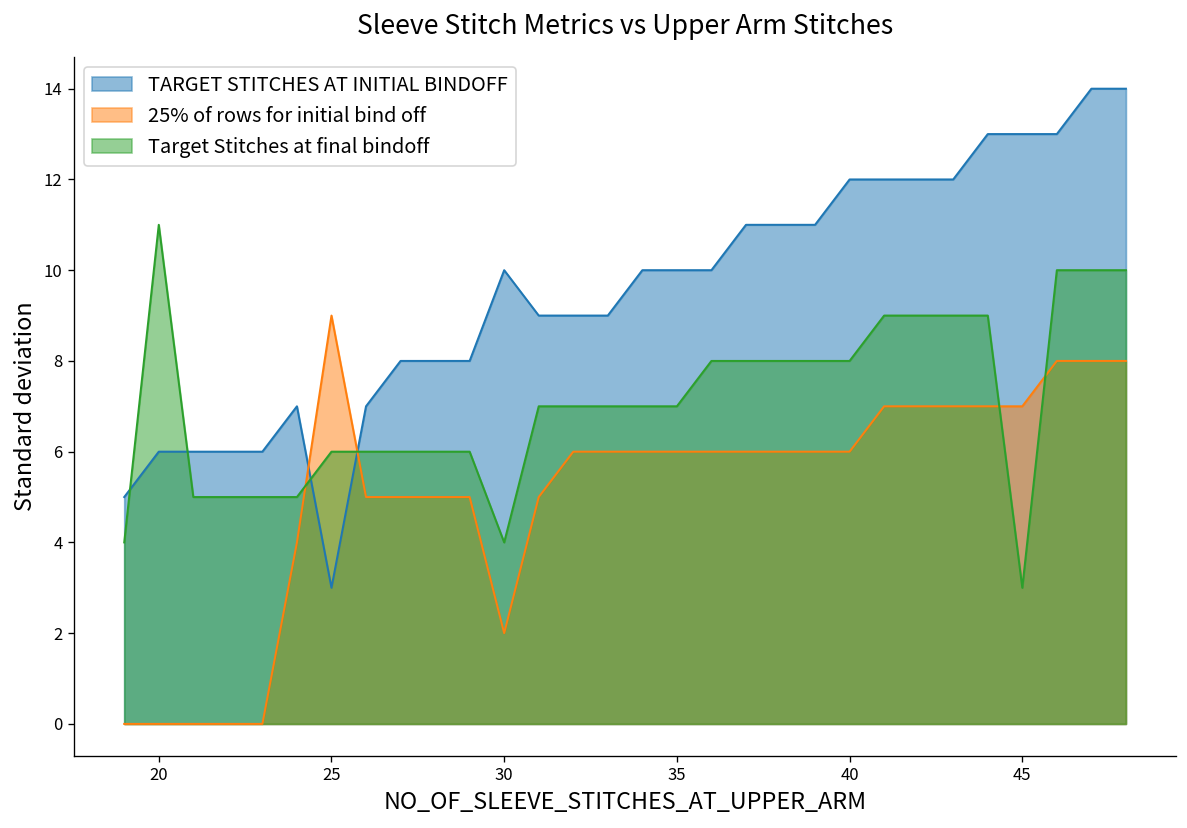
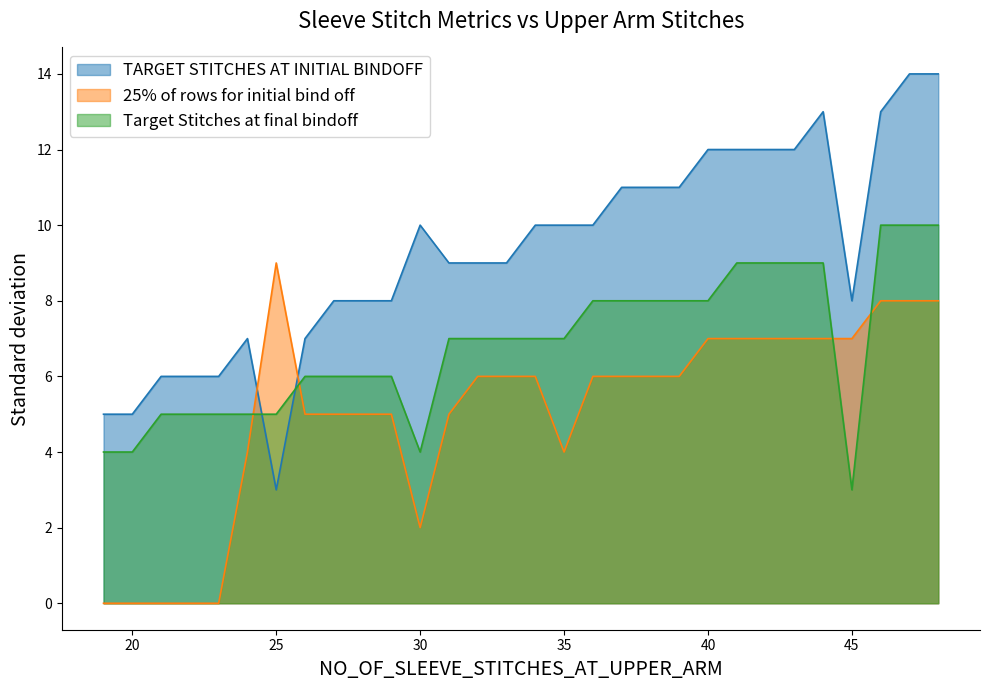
TARGET STITCHES AT INITIAL BINDOFF, 20: 6 -> 5
Target Stitches at final bindoff, 20: 11 -> 4
Target Stitches at final bindoff, 25: 6 -> 5
25% of rows for initial bind off, 35: 6 -> 4
25% of rows for initial bind off, 40: 6 -> 7
TARGET STITCHES AT INITIAL BINDOFF, 45: 13 -> 8
